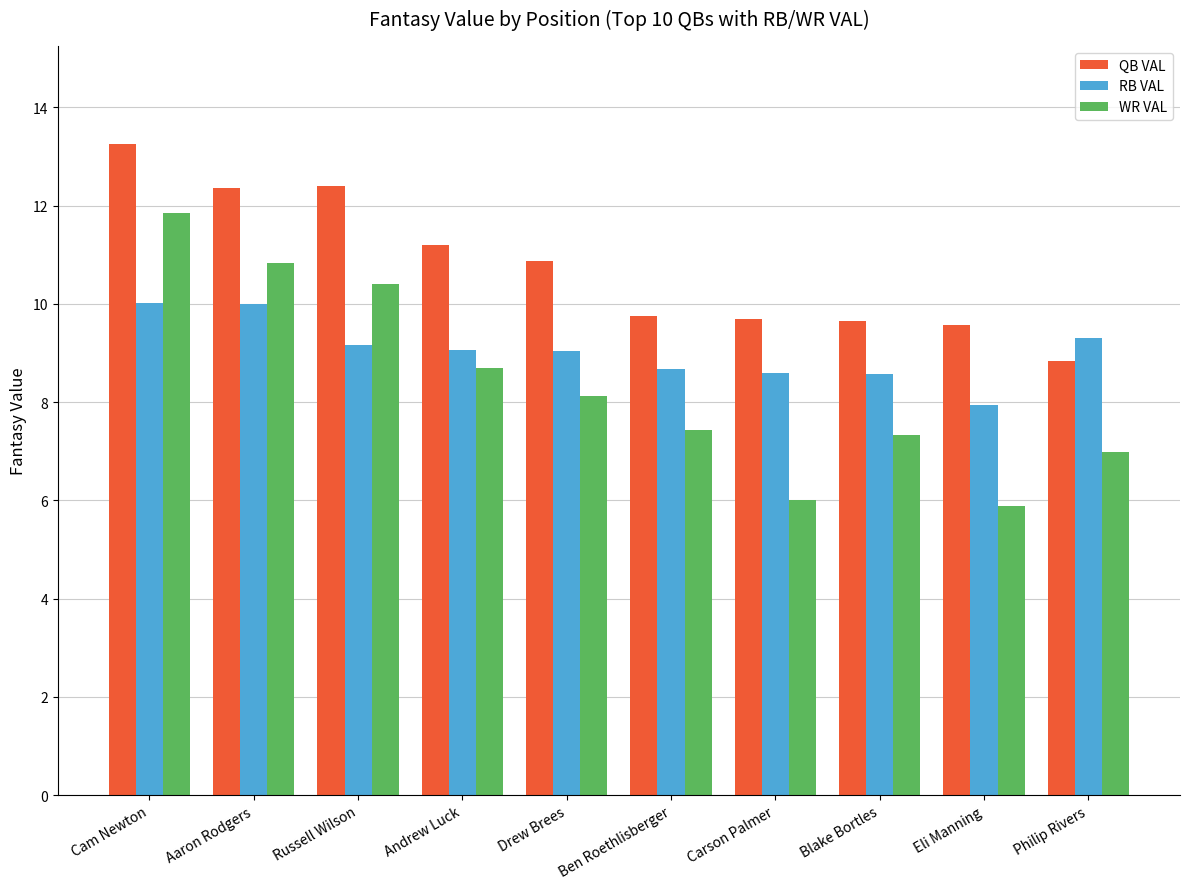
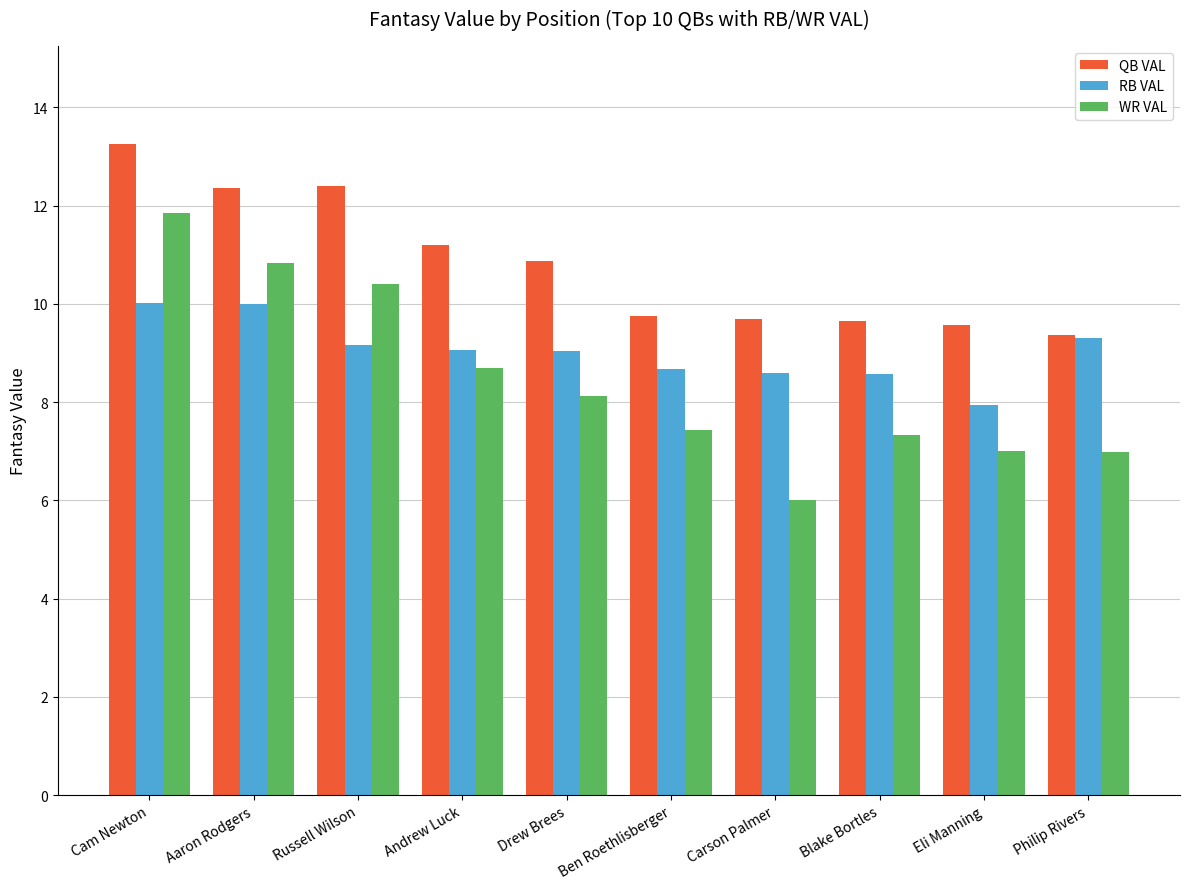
WR VAL, Eli Manning: 5.9 -> 7.0
QB VAL, Philip Rivers: 8.8 -> 9.4
